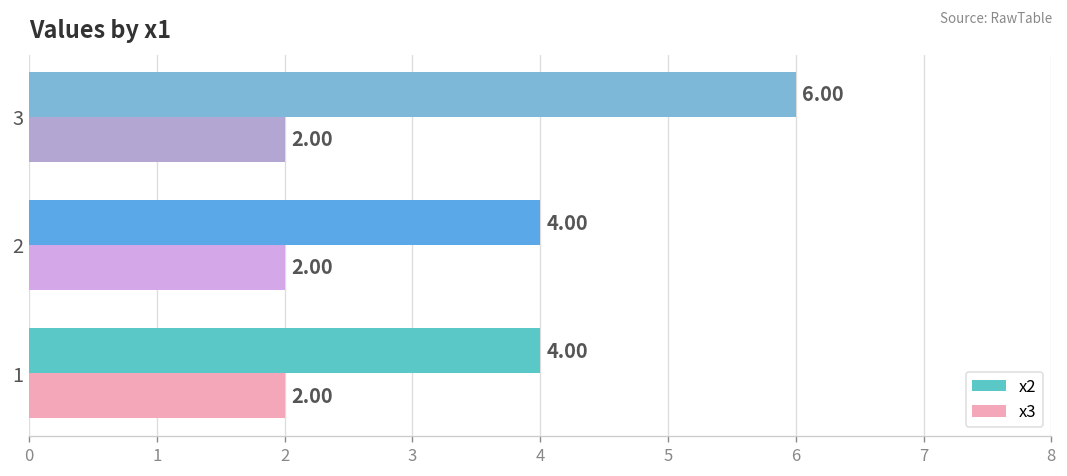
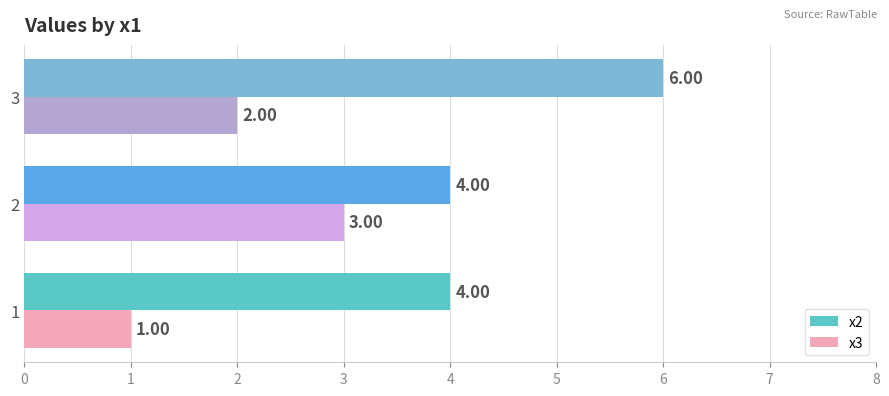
x3, 2: 2.00 -> 3.00
x3, 1: 2.00 -> 1.00
